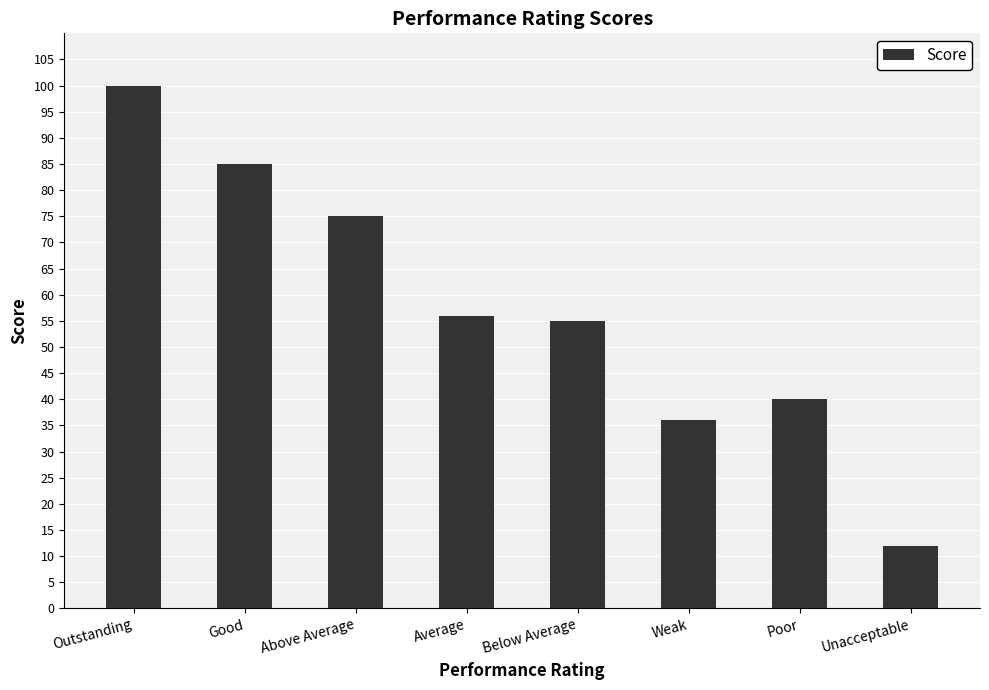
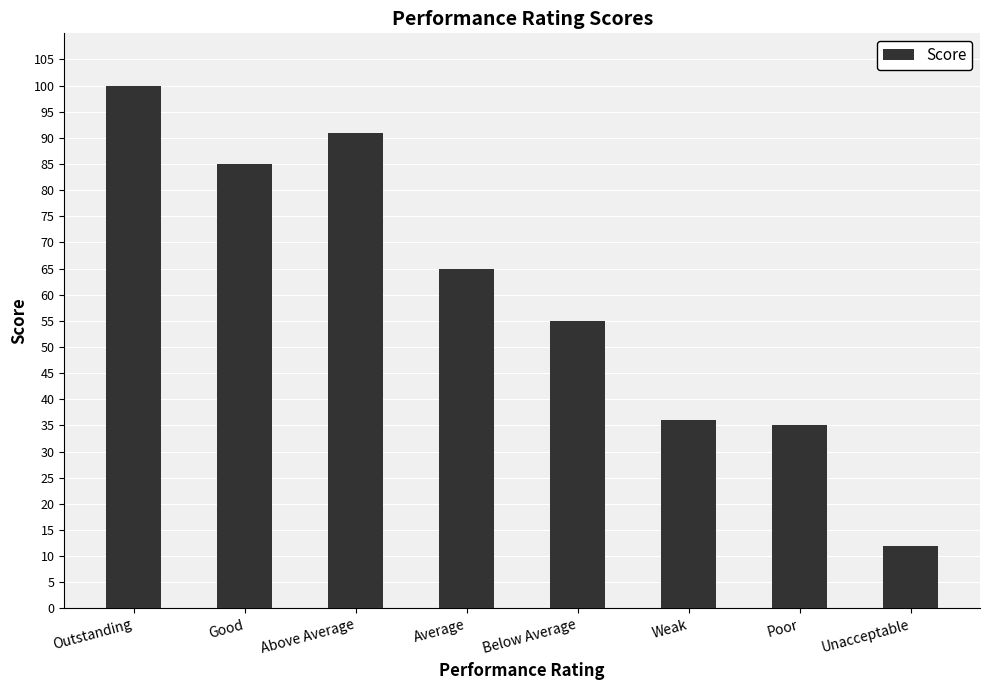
Above Average: 75 -> 91
Average: 56 -> 65
Poor: 40 -> 35
